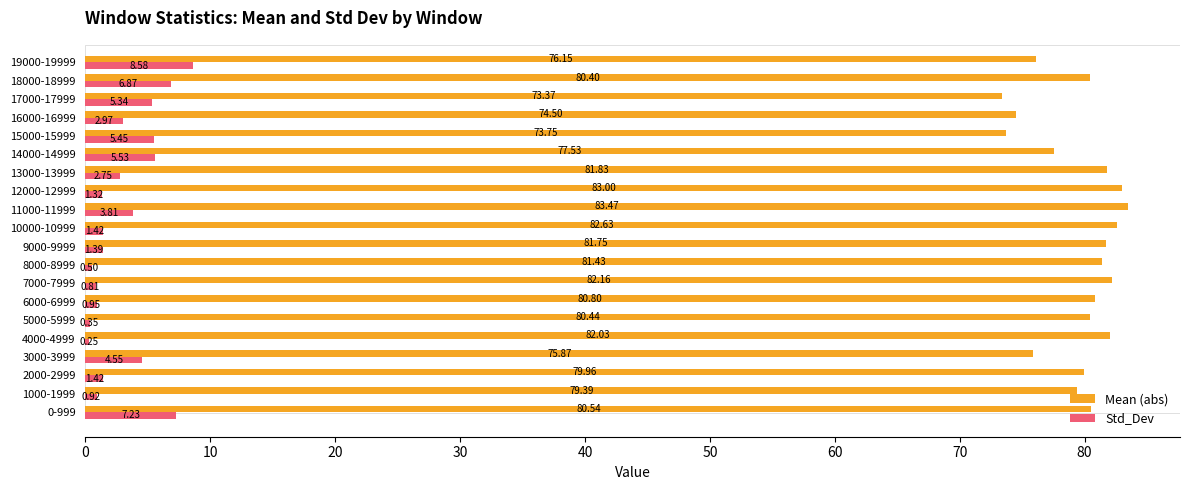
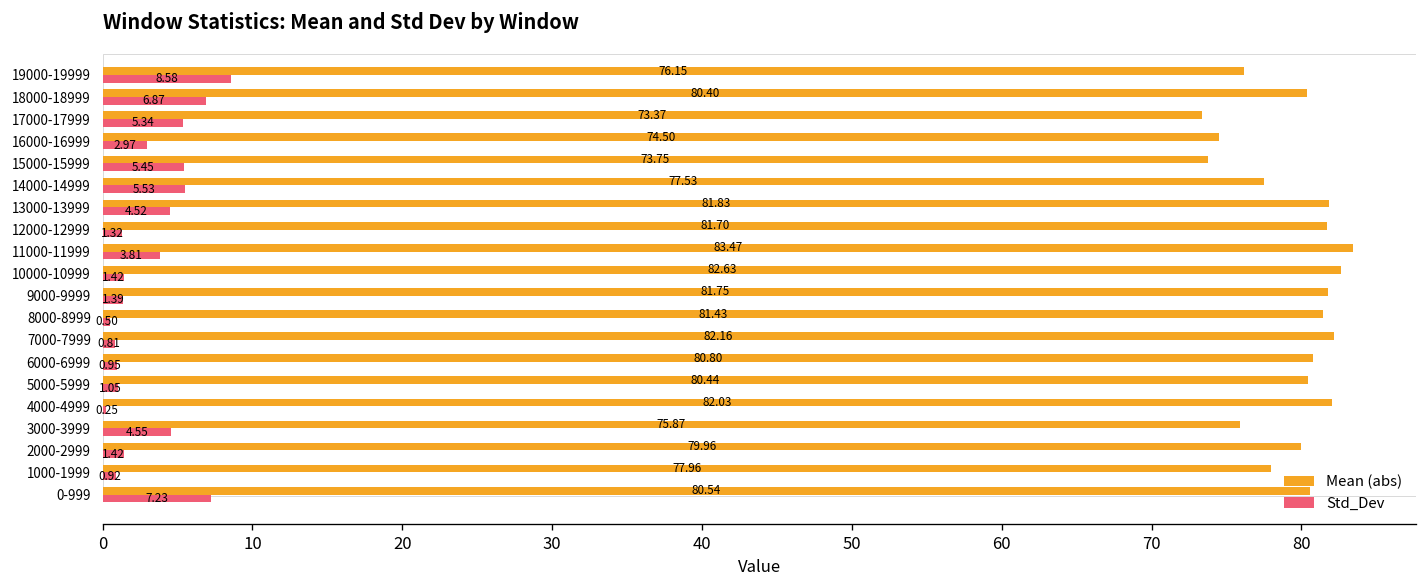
Std_Dev, 13000-13999: 2.75 -> 4.52
Mean (abs), 12000-12999: 83.00 -> 81.70
Std_Dev, 5000-5999: 0.35 -> 1.05
Mean (abs), 1000-1999: 79.39 -> 77.96
